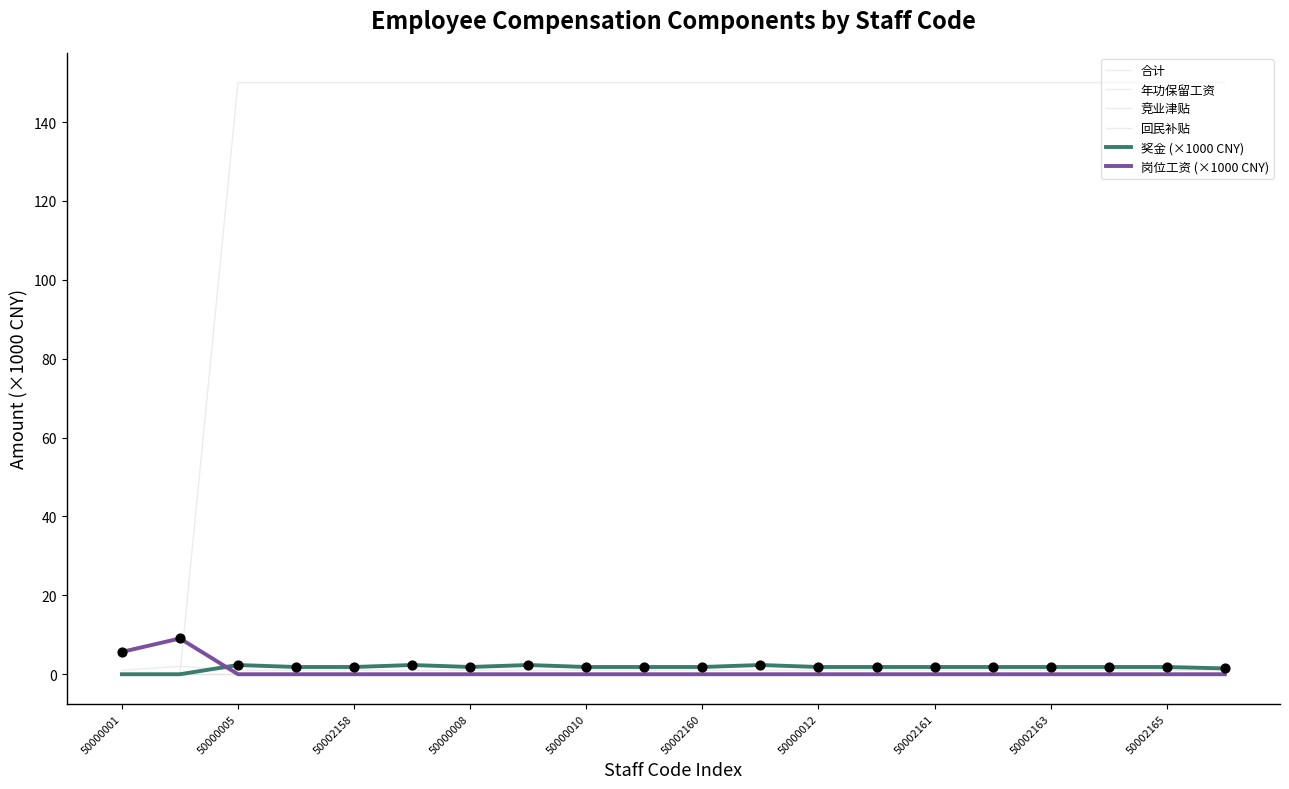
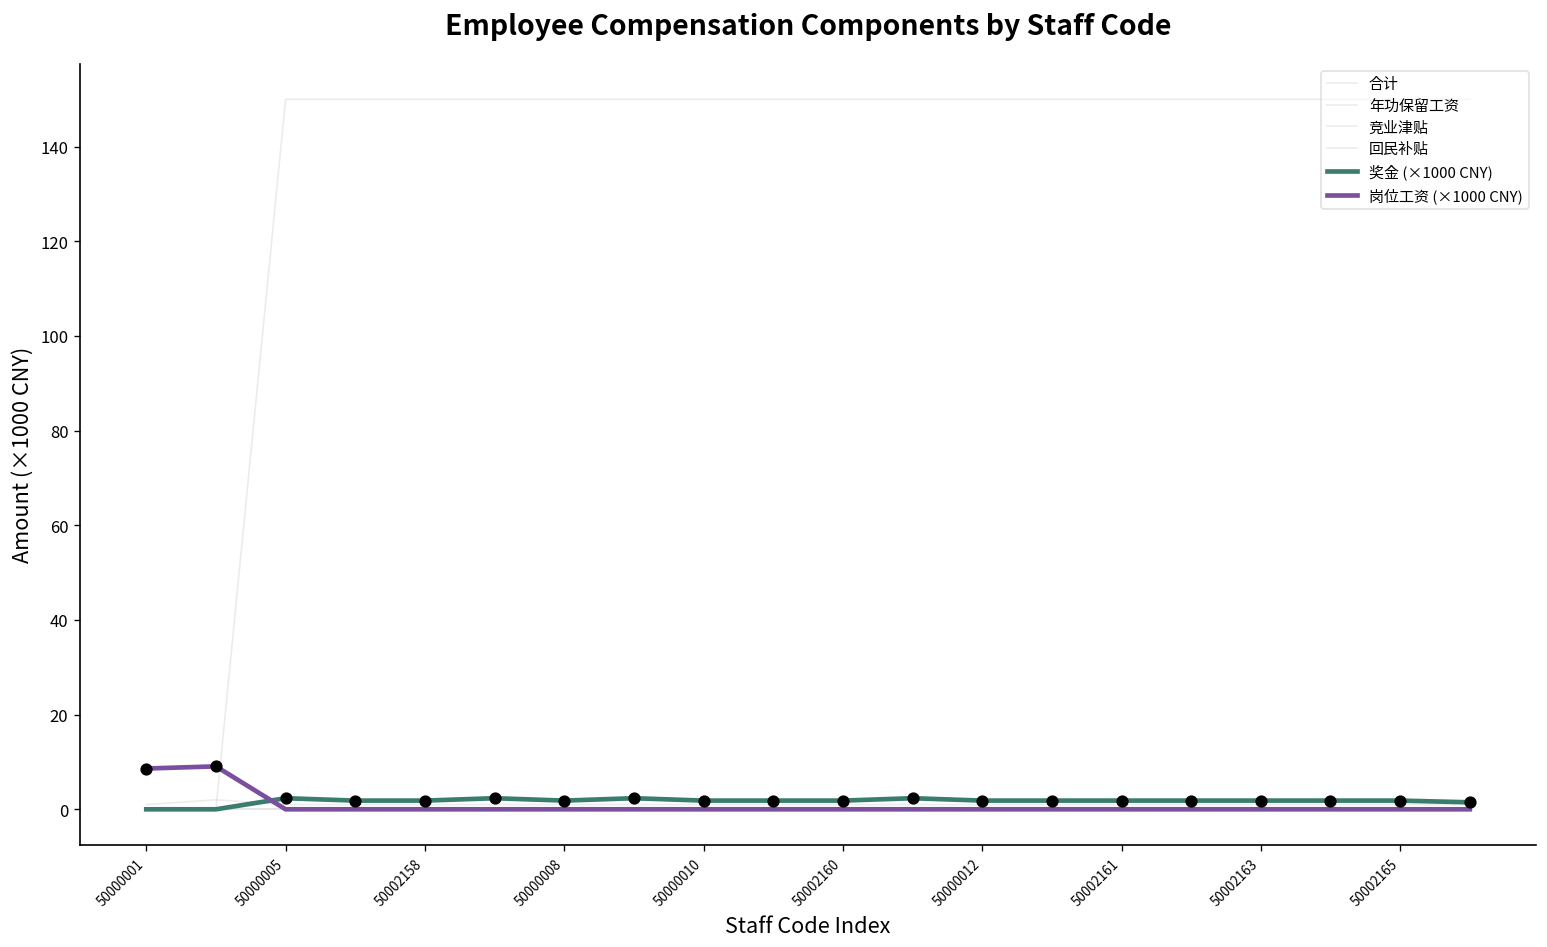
岗位工资 (×1000 CNY), 50000001: 6 -> 9
